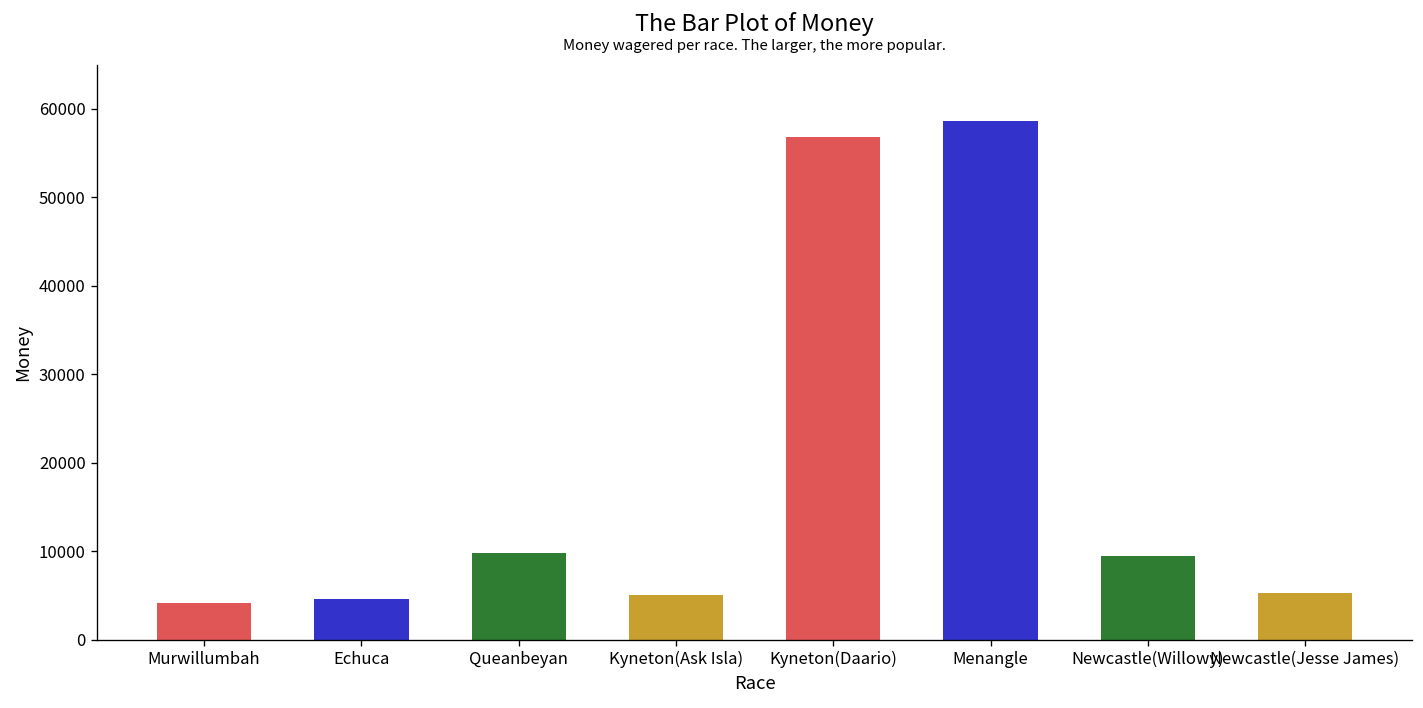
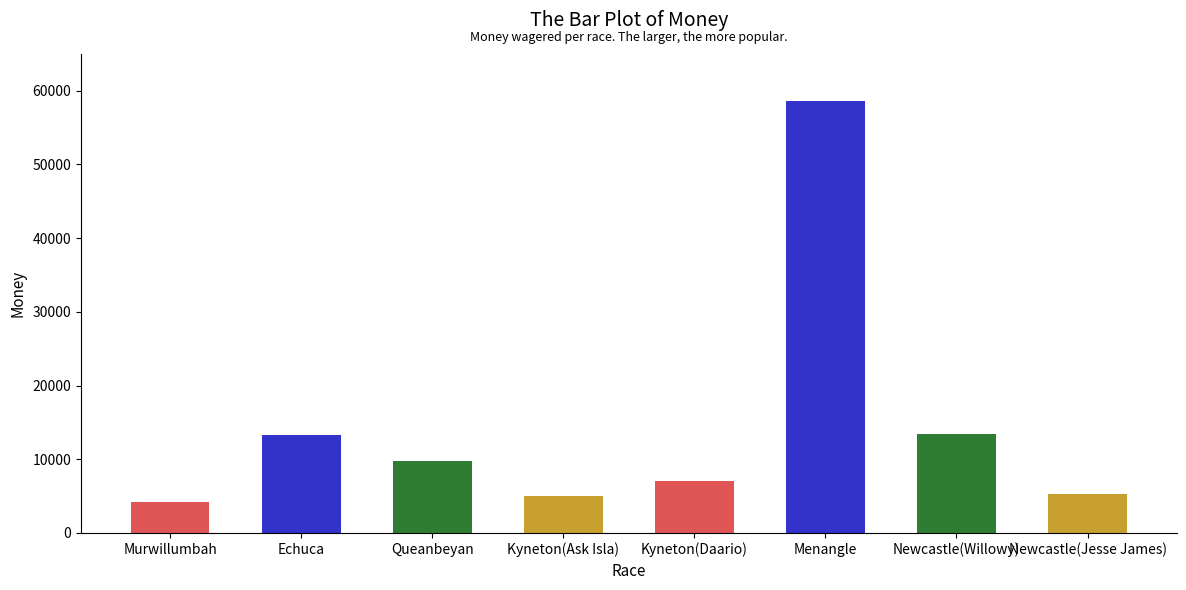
Echuca: 5000 -> 13000
Kyneton(Daario): 57000 -> 7000
Newcastle(Willowy): 9000 -> 13000
